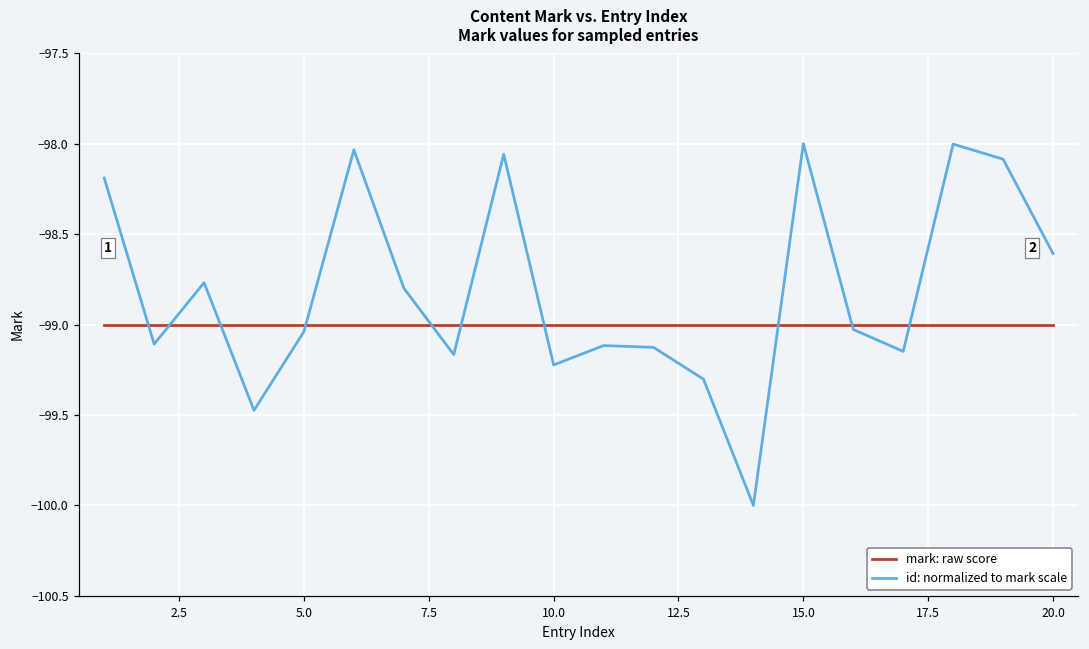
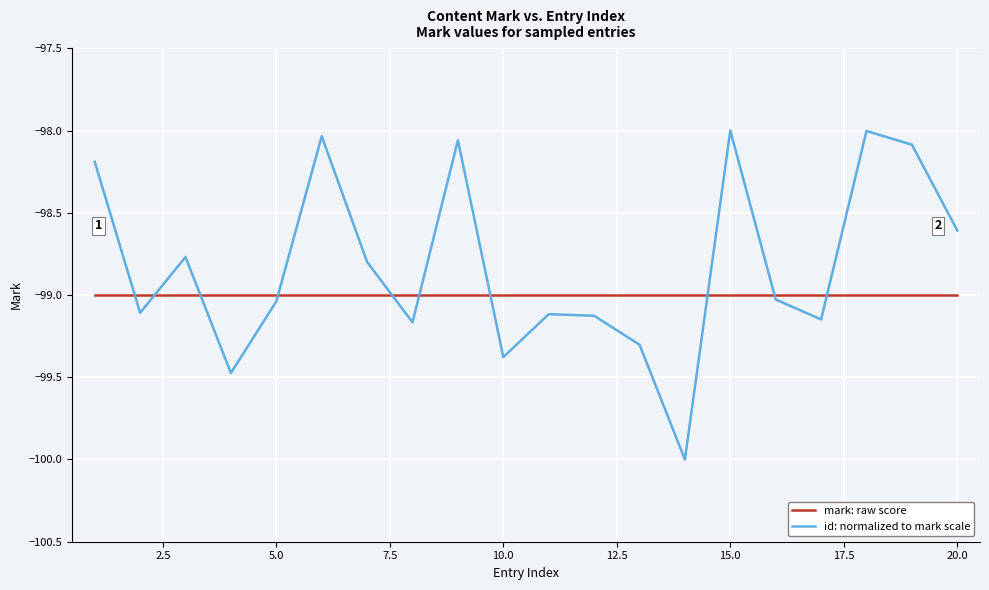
id: normalized to mark scale, 10.0: -99.22 -> -99.38
